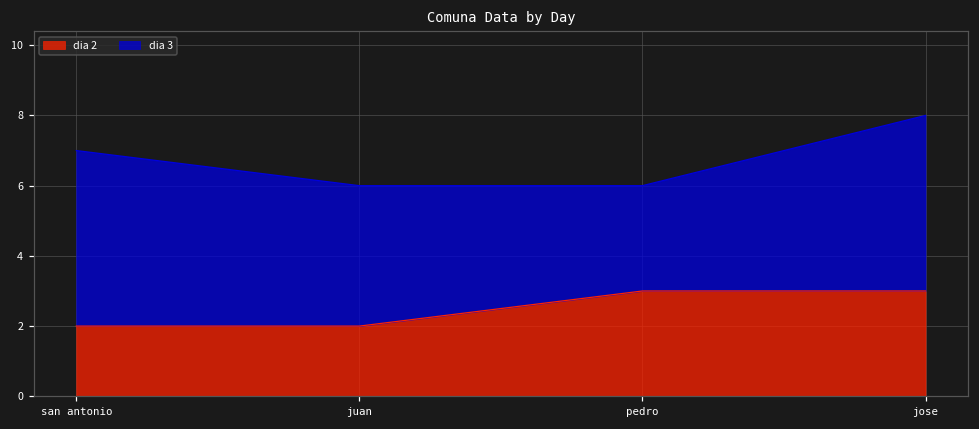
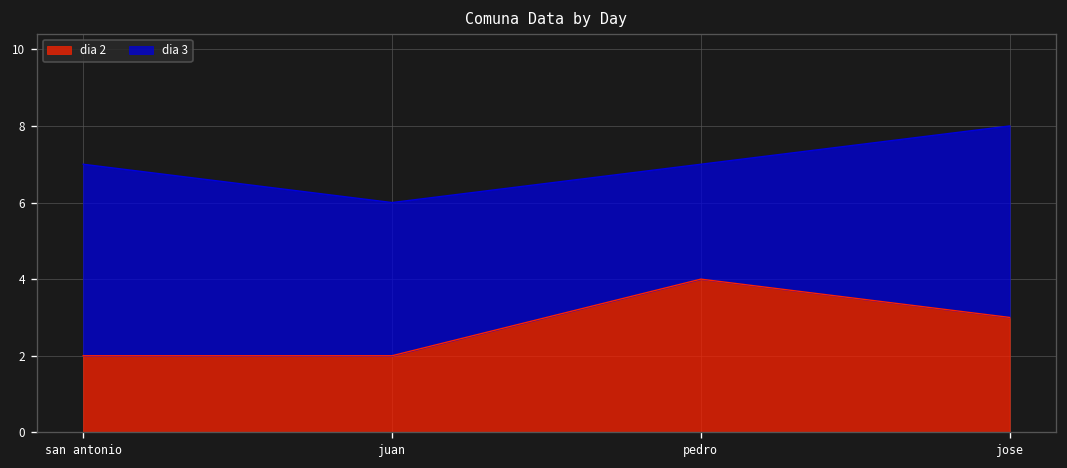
dia 2, pedro: 3 -> 4
